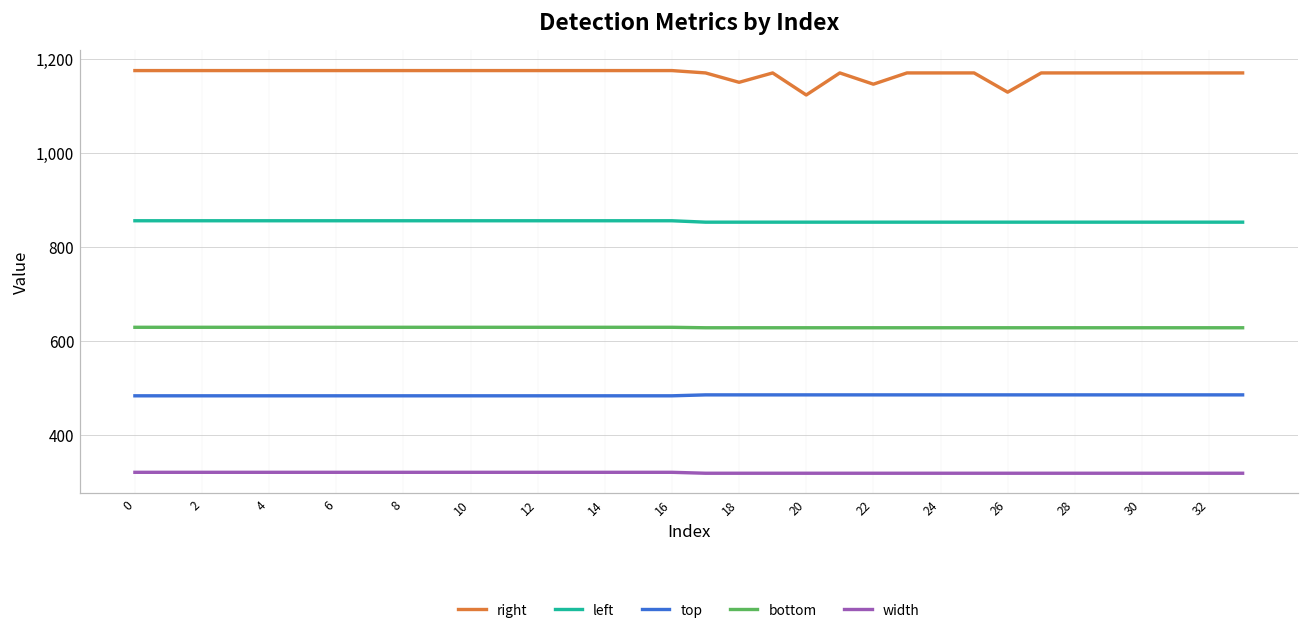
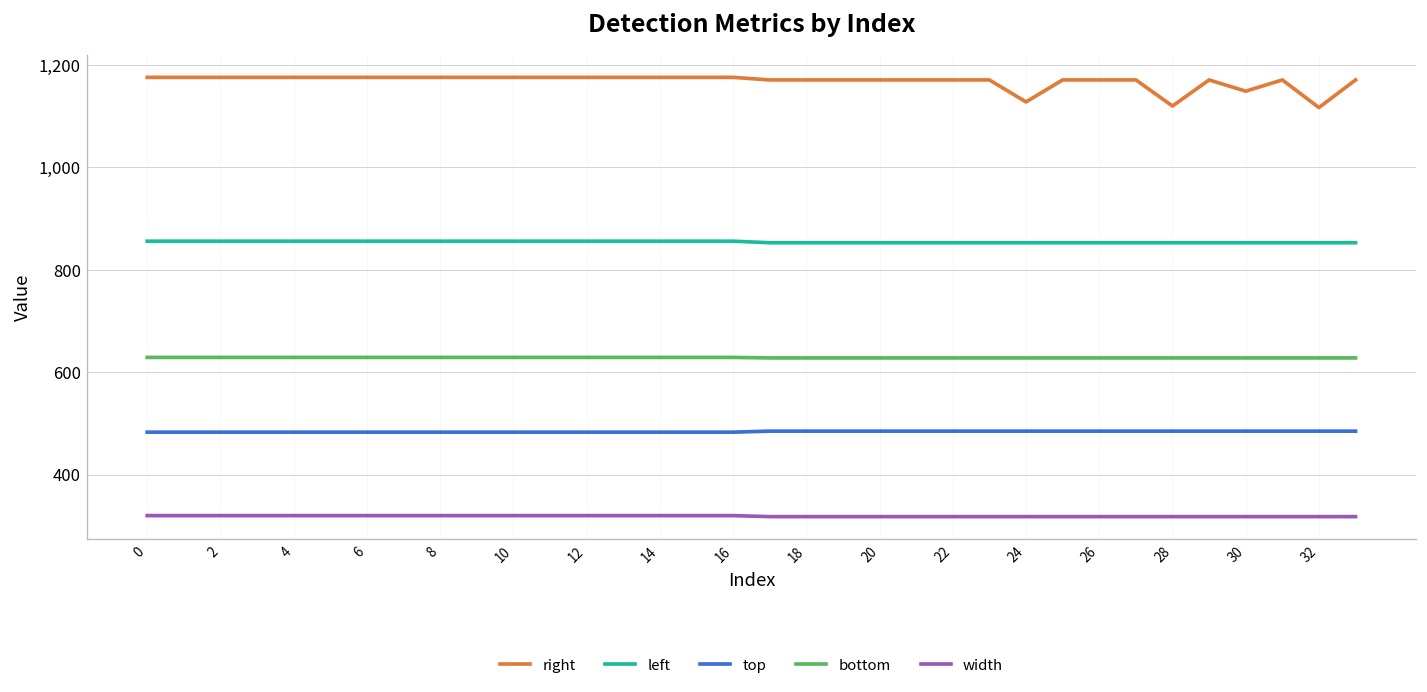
right, 18: 1,150 -> 1,170
right, 20: 1,120 -> 1,170
right, 22: 1,150 -> 1,170
right, 24: 1,170 -> 1,130
right, 26: 1,130 -> 1,170
right, 28: 1,170 -> 1,120
right, 30: 1,170 -> 1,150
right, 32: 1,170 -> 1,120
